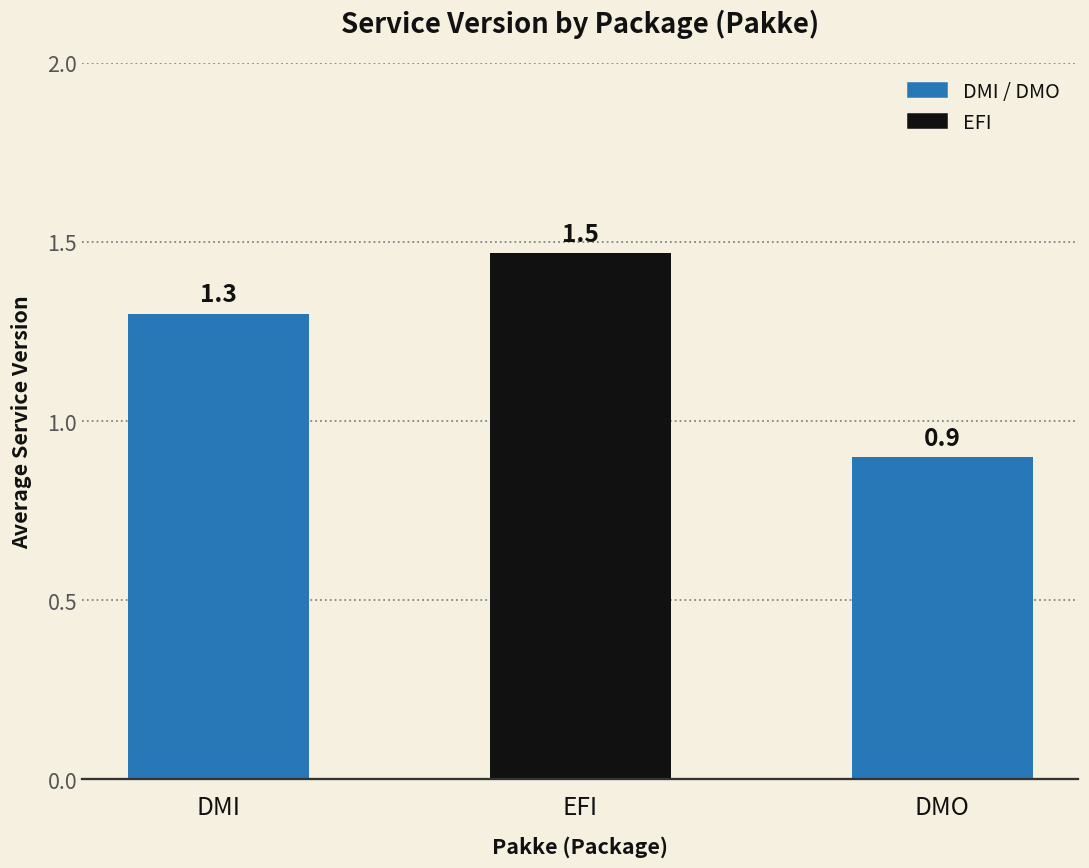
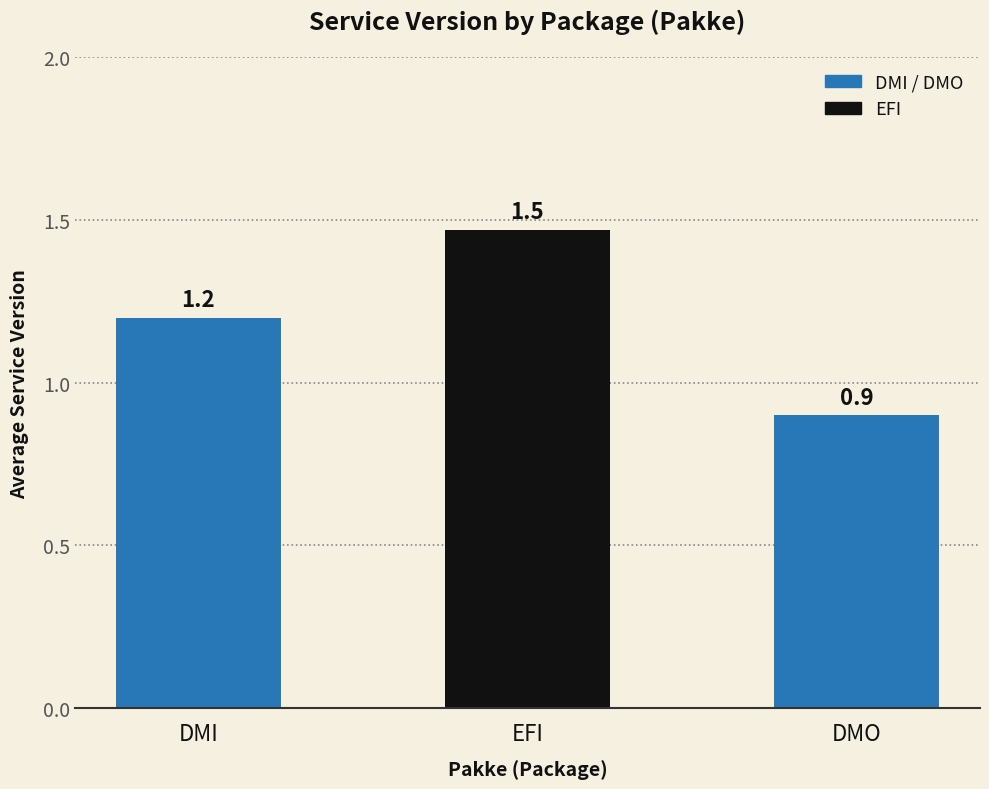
DMI: 1.3 -> 1.2
